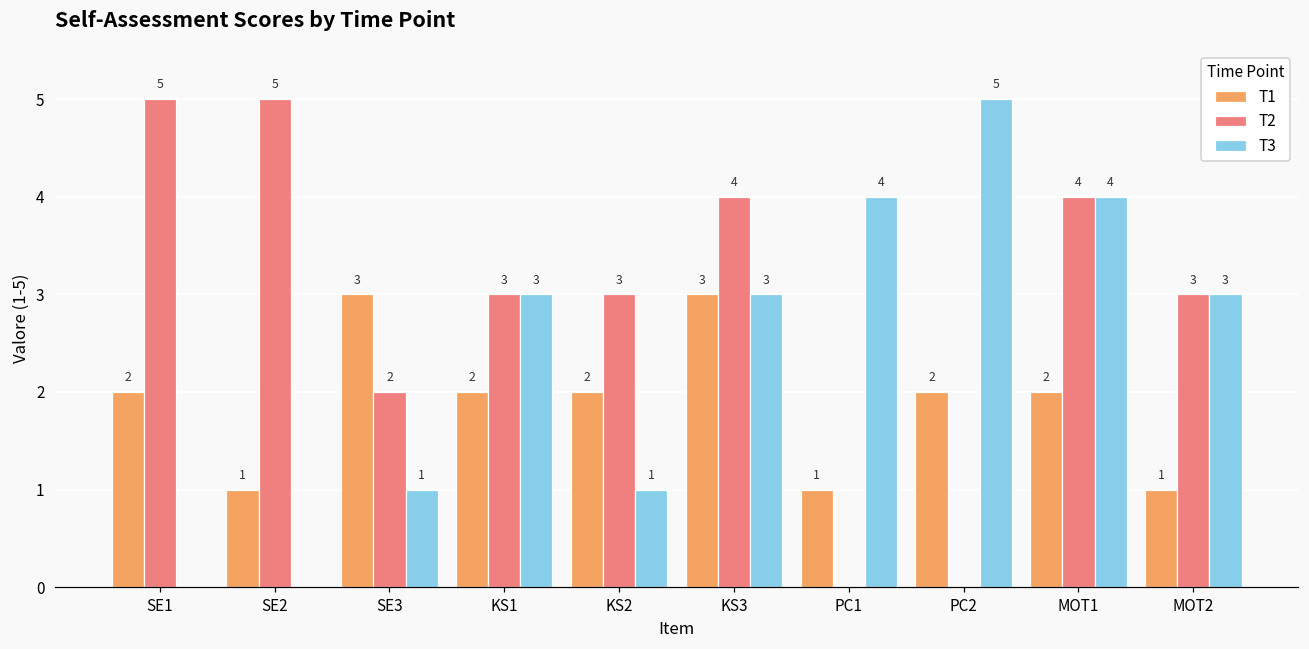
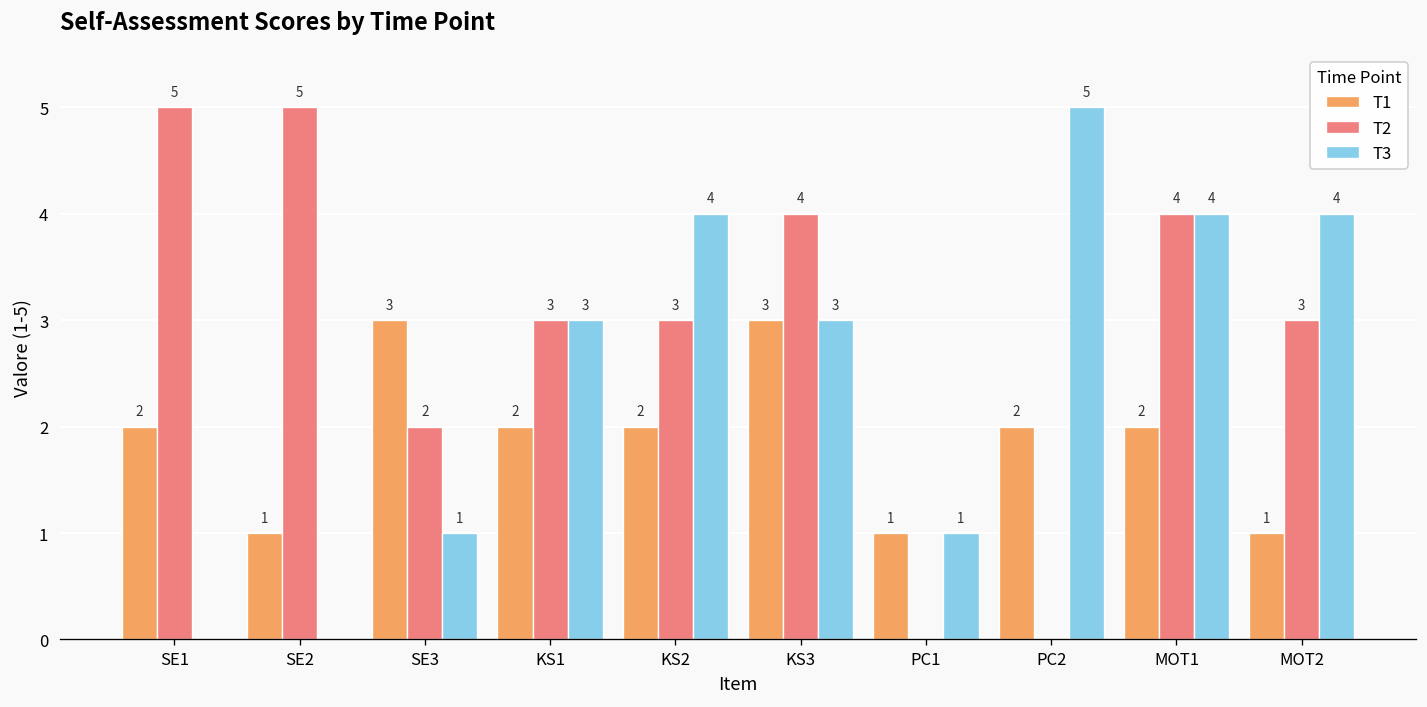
T3, KS2: 1 -> 4
T3, PC1: 4 -> 1
T3, MOT2: 3 -> 4
